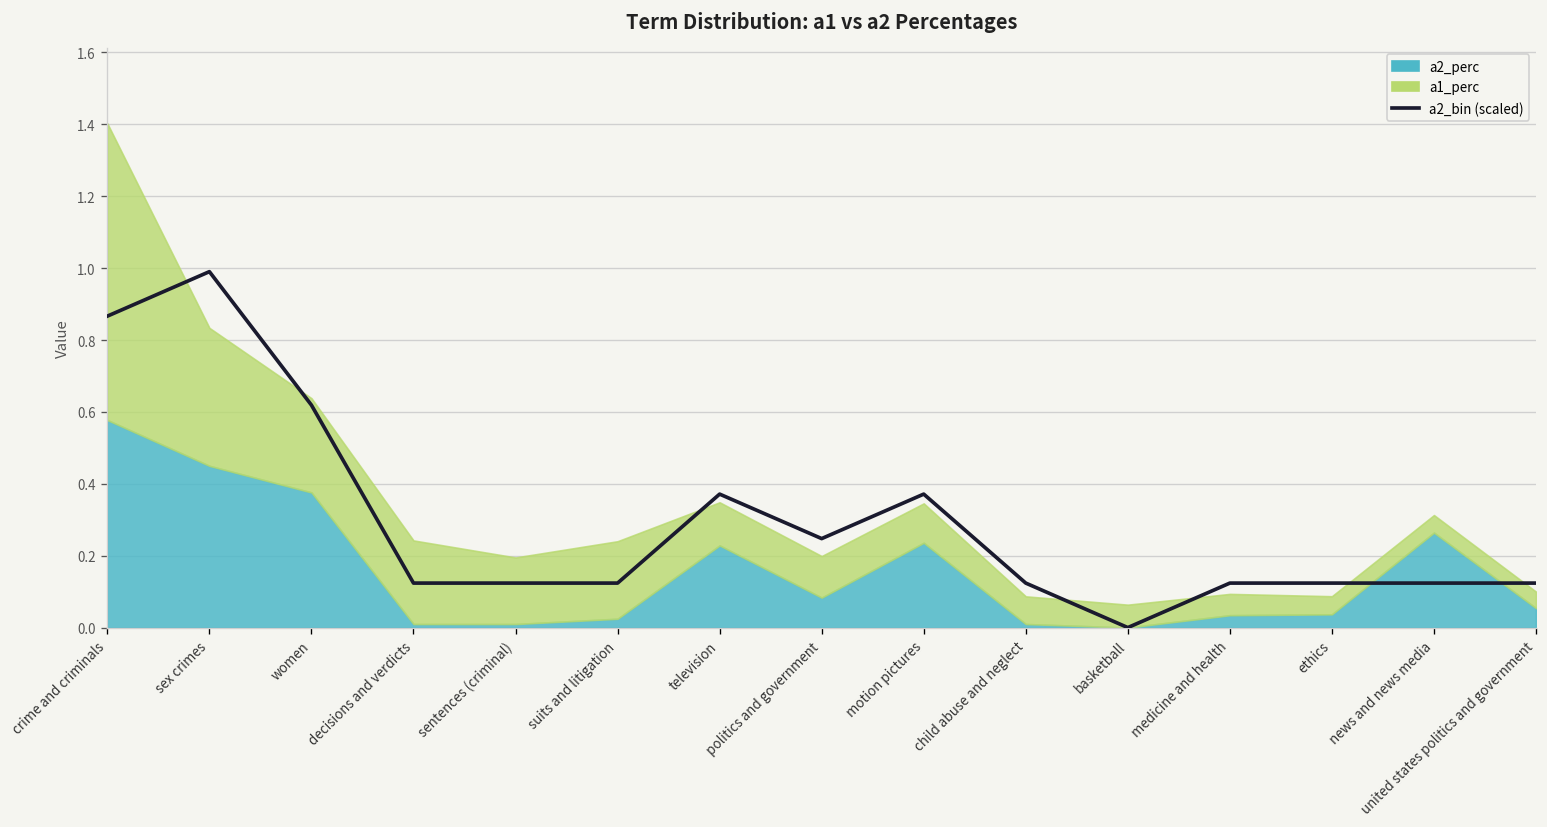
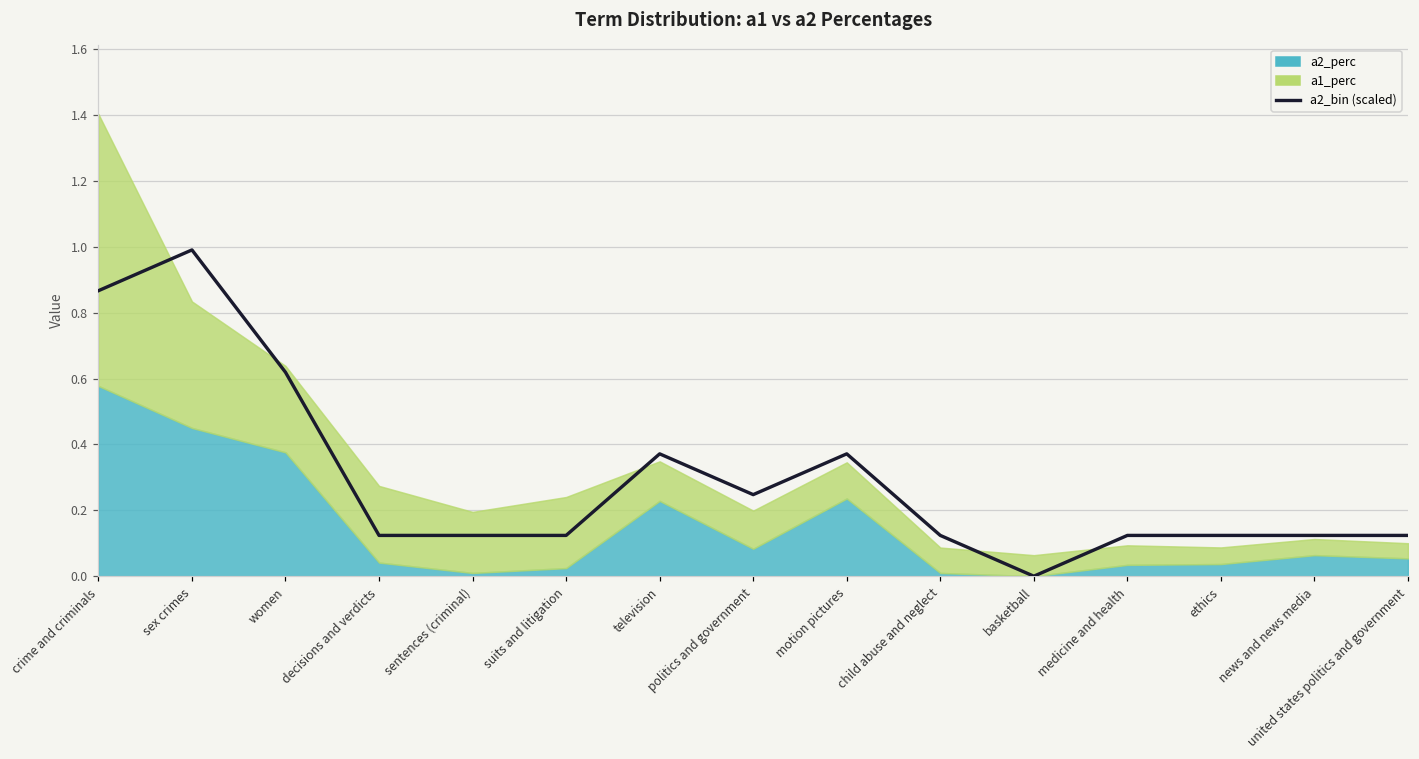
a2_perc, decisions and verdicts: 0.01 -> 0.04
a2_perc, news and news media: 0.26 -> 0.06
